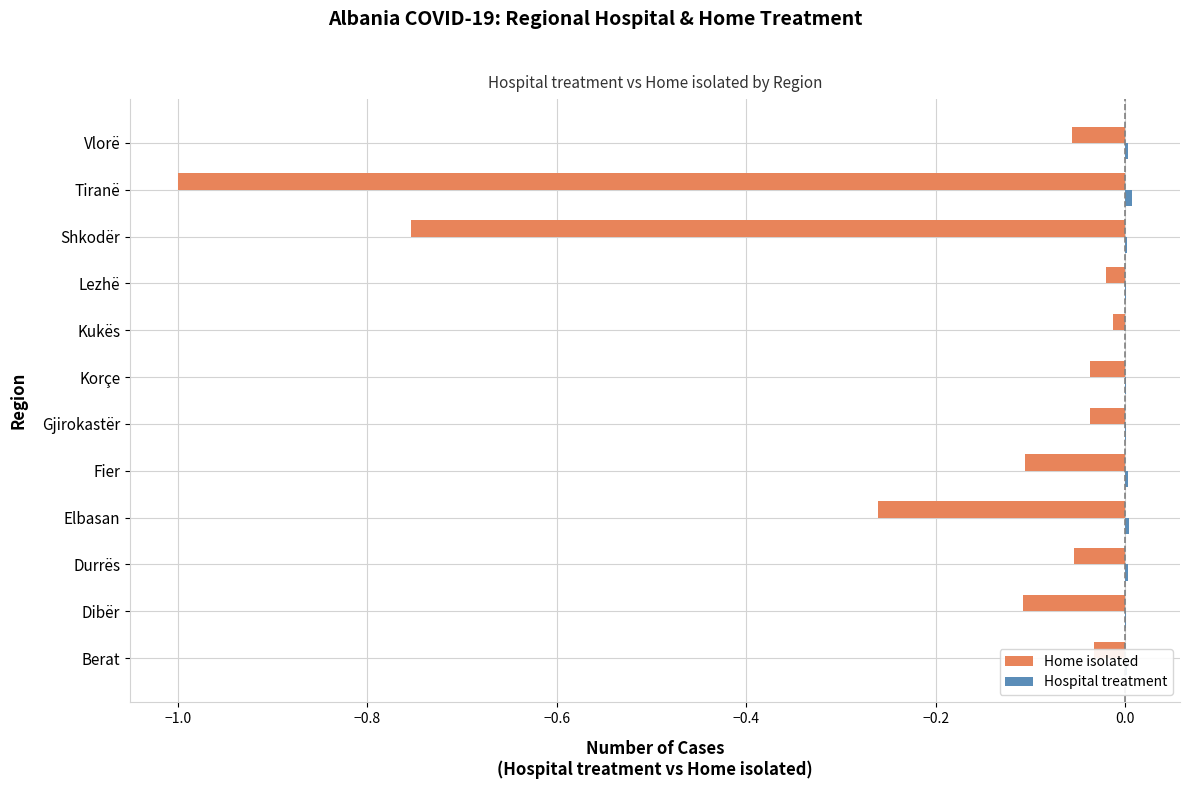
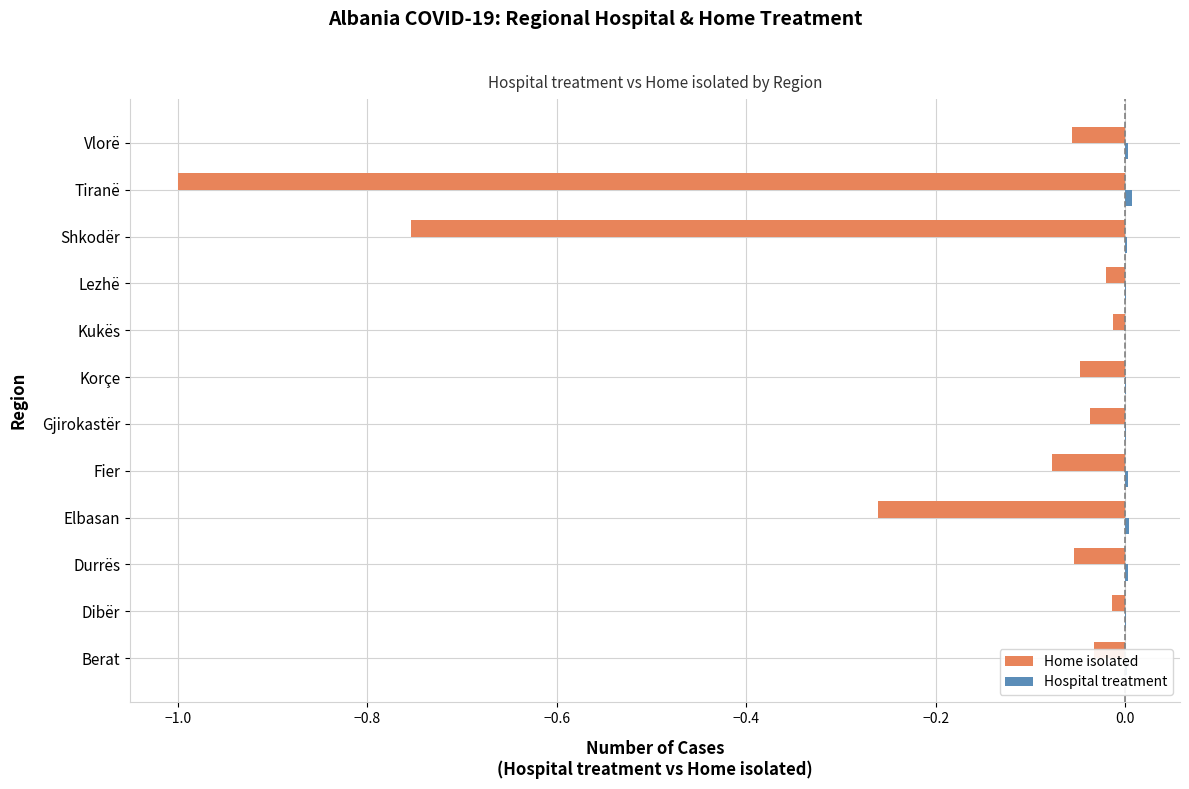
Home isolated, Korçe: -0.04 -> -0.05
Home isolated, Fier: -0.11 -> -0.08
Home isolated, Dibër: -0.11 -> -0.01
